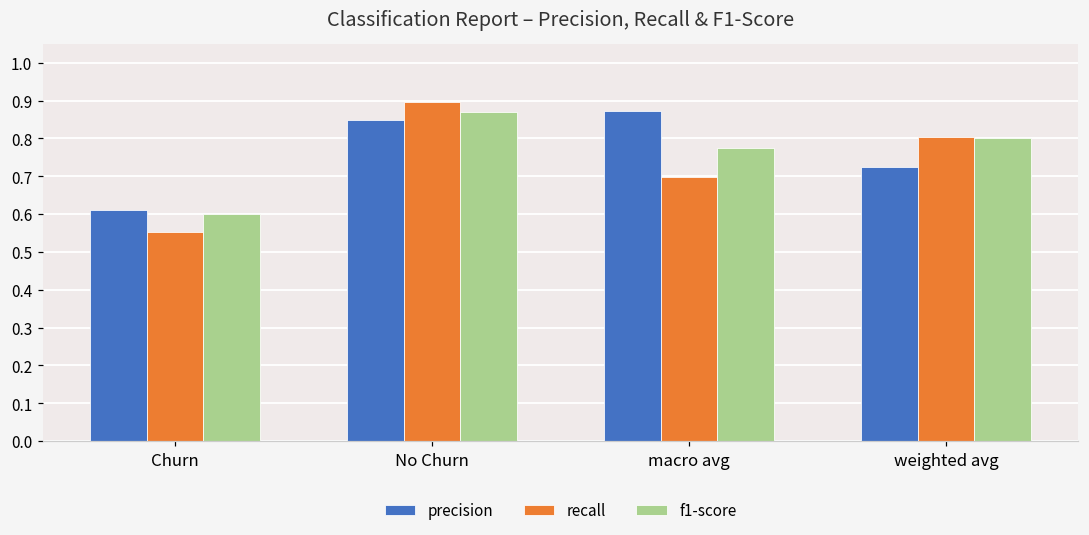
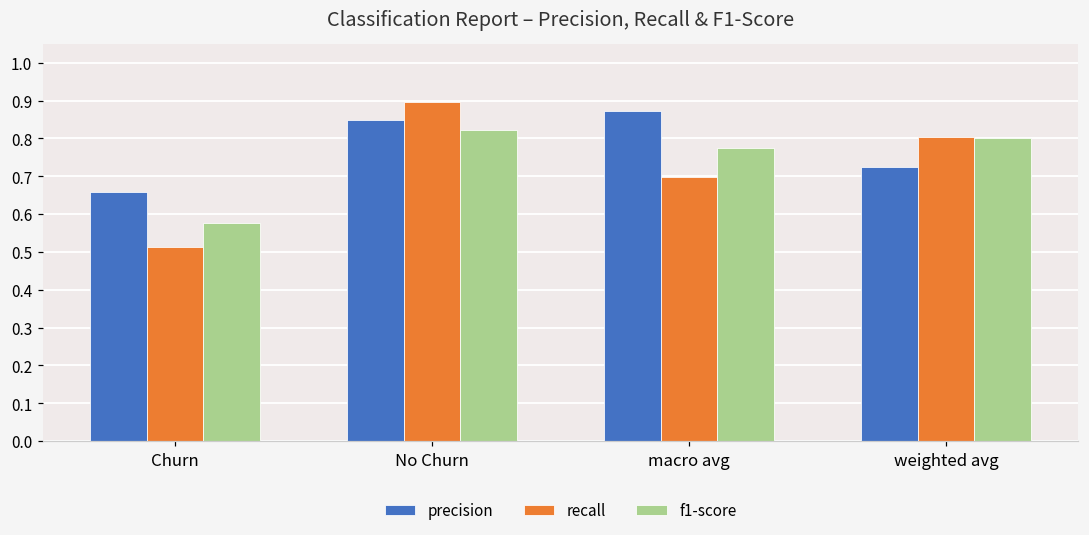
precision, Churn: 0.61 -> 0.66
recall, Churn: 0.55 -> 0.51
f1-score, Churn: 0.60 -> 0.58
f1-score, No Churn: 0.87 -> 0.82
